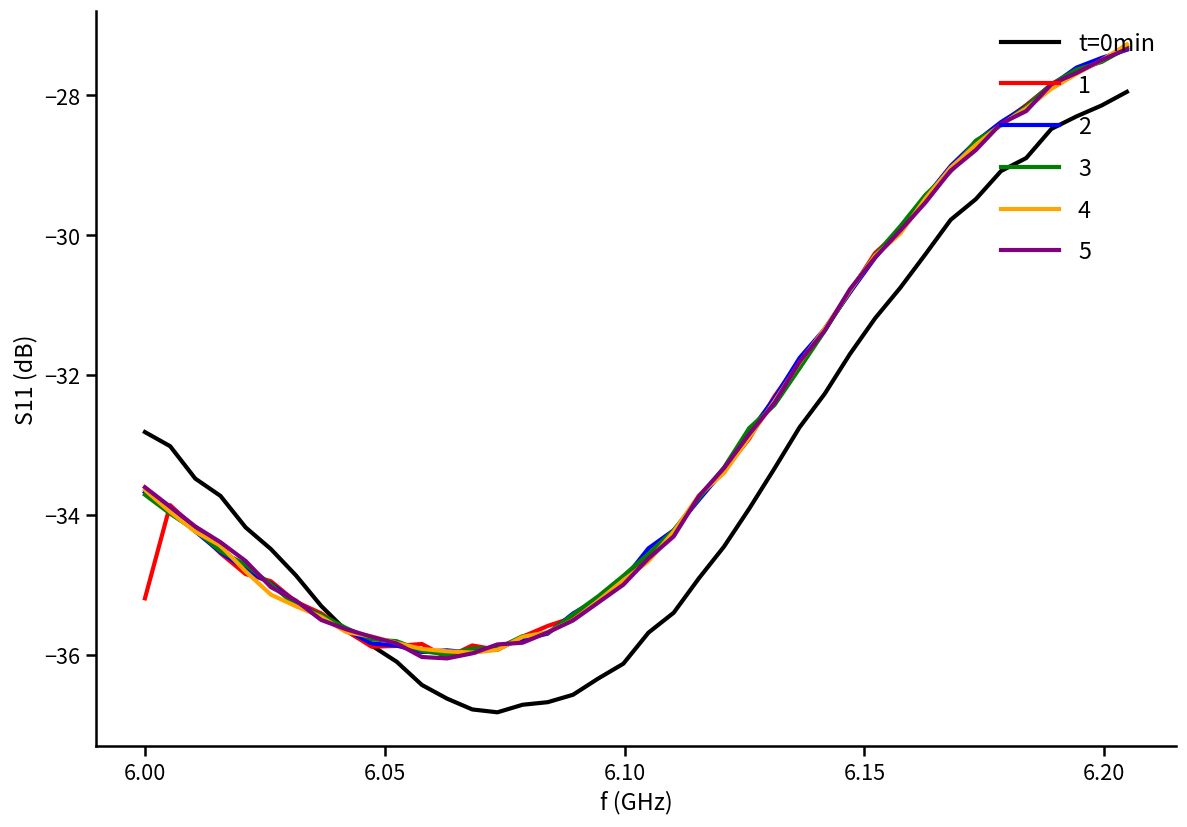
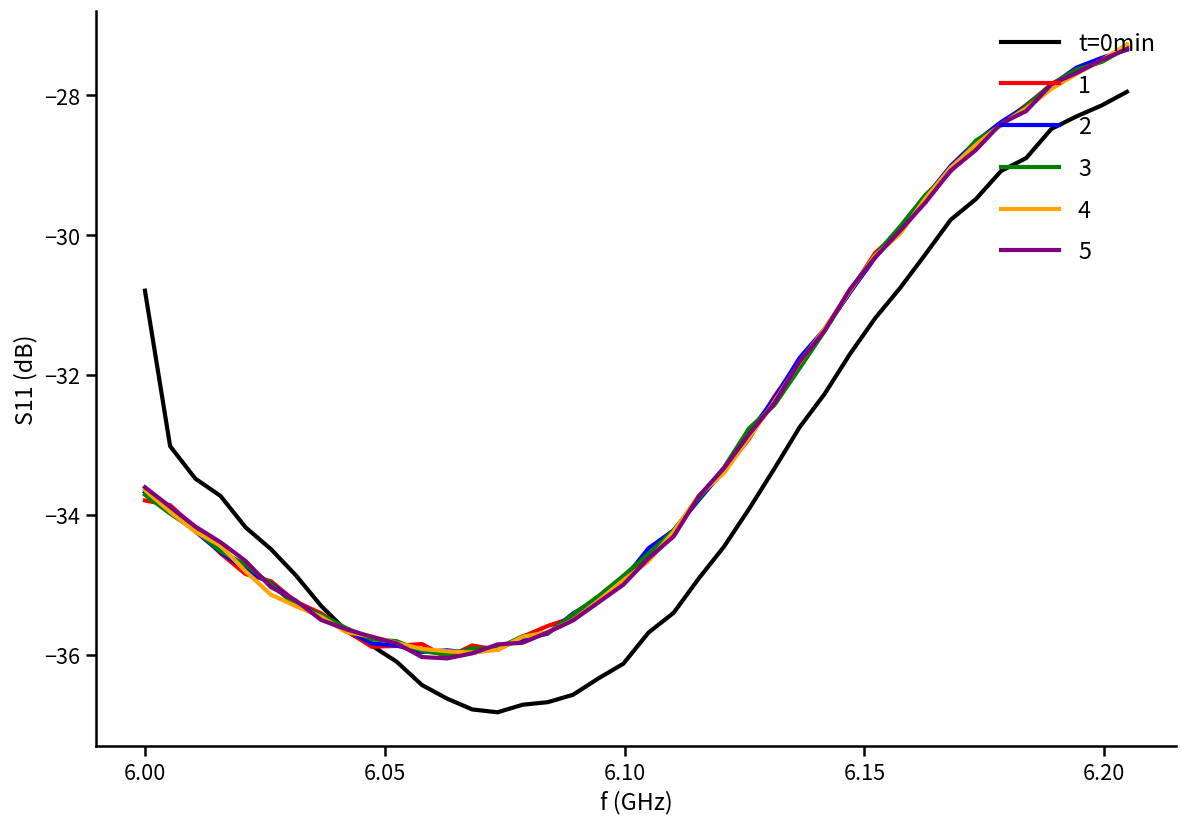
t=0min, 6.00: -32.8 -> -30.8
1, 6.00: -35.2 -> -33.8
